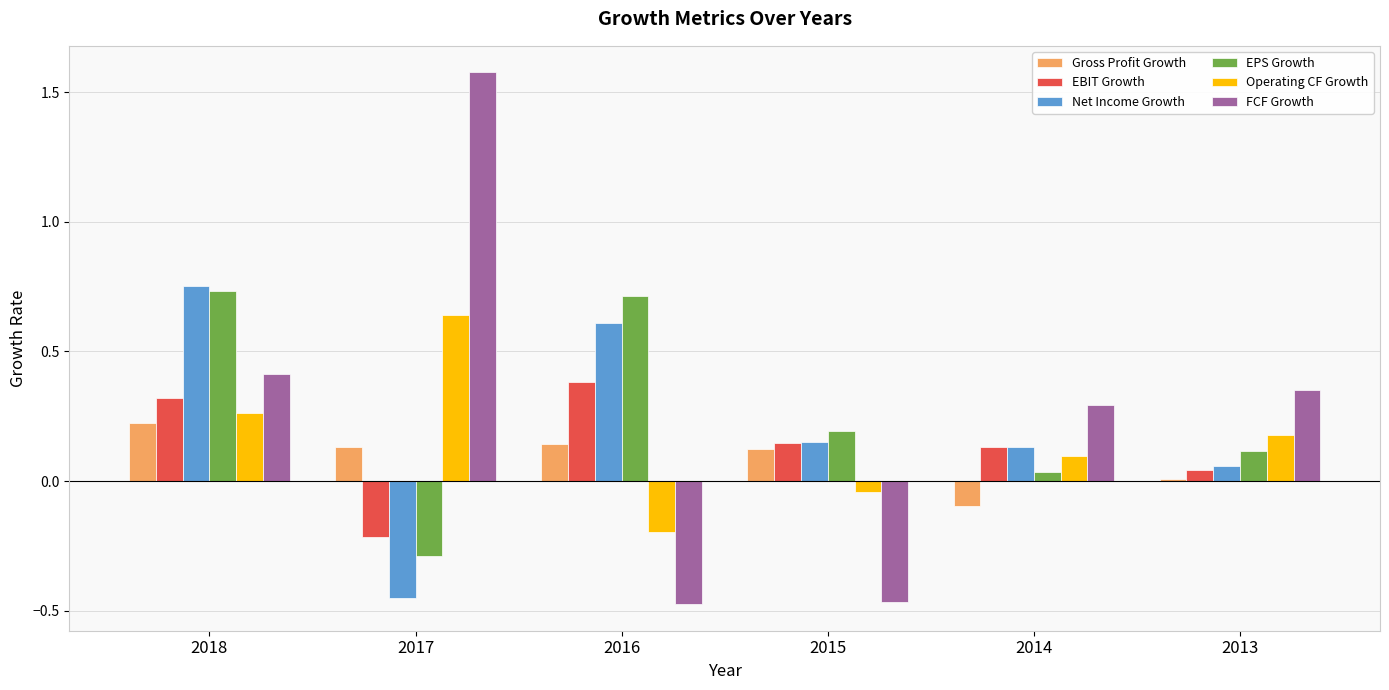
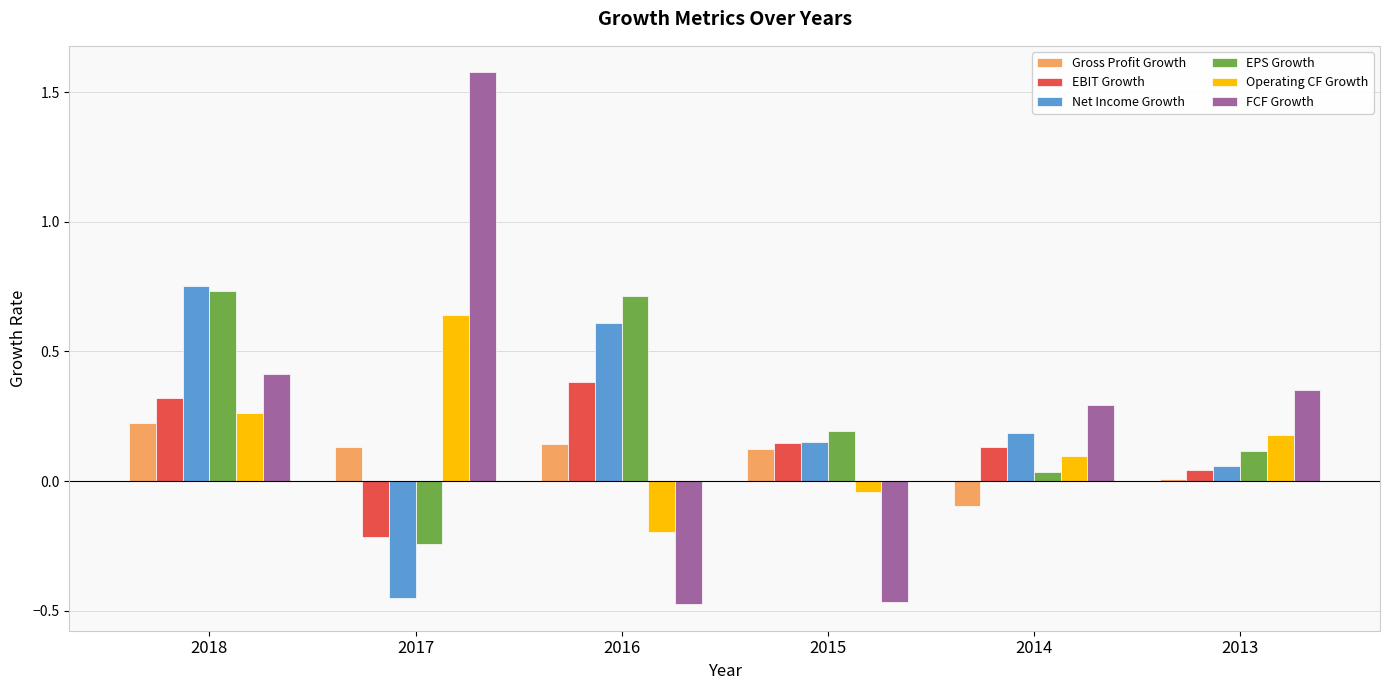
EPS Growth, 2017: -0.29 -> -0.24
Net Income Growth, 2014: 0.13 -> 0.19
